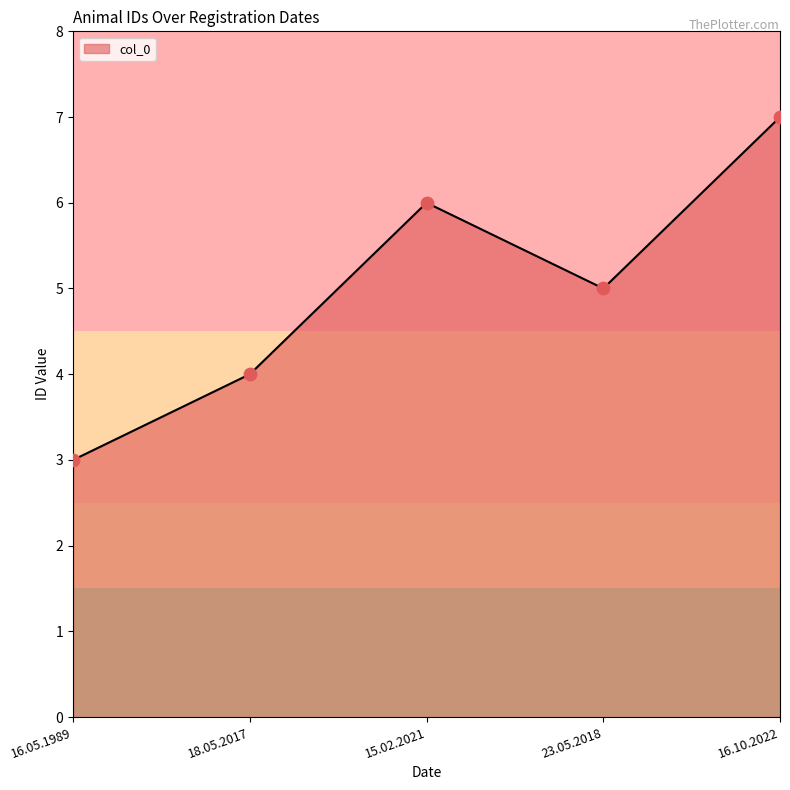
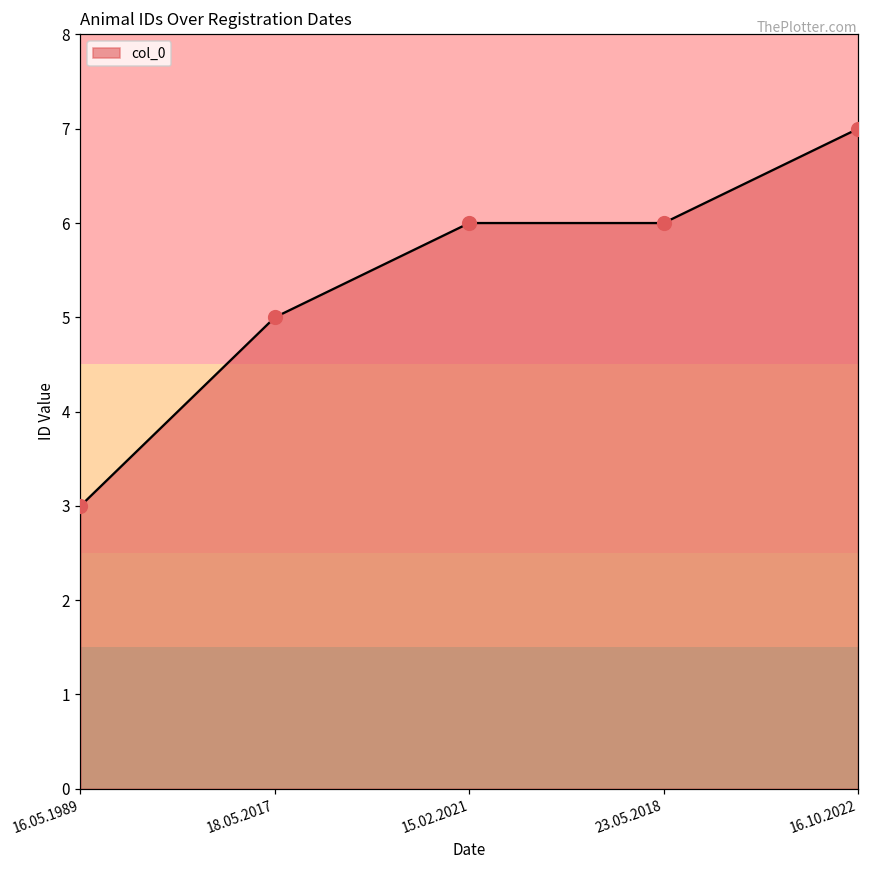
18.05.2017: 4 -> 5
23.05.2018: 5 -> 6
